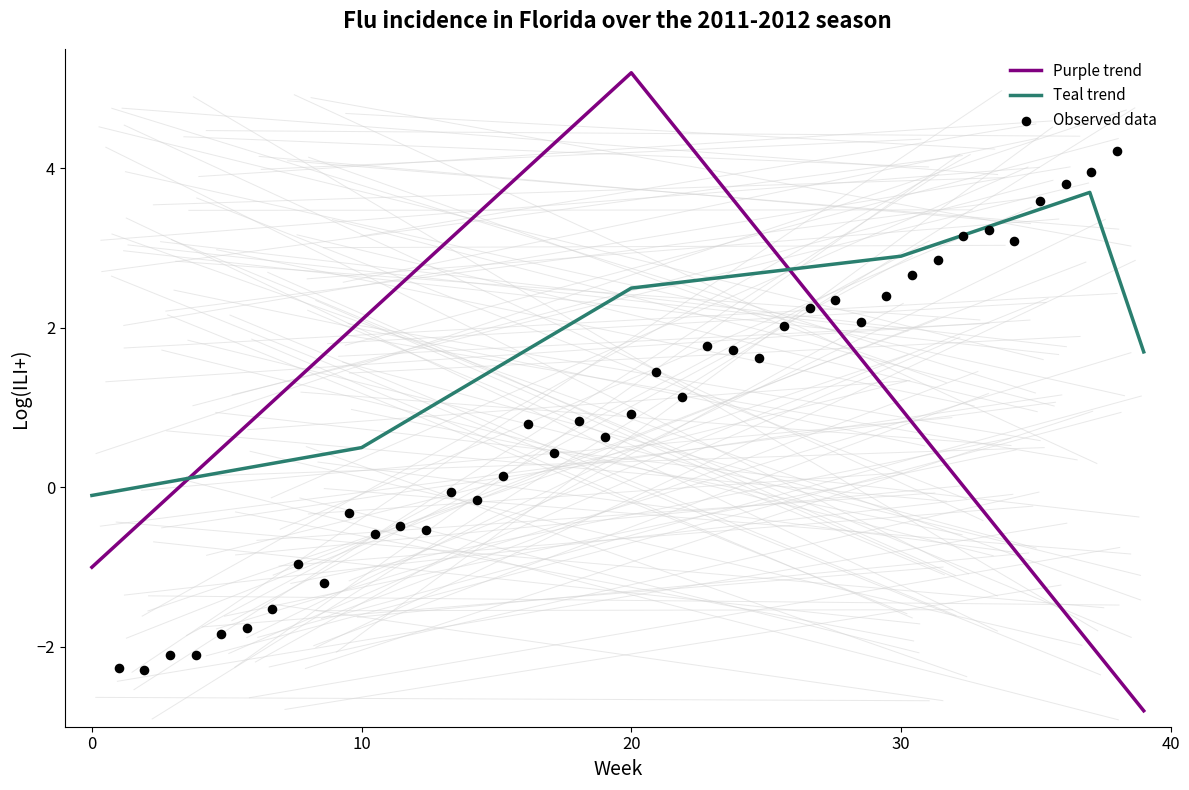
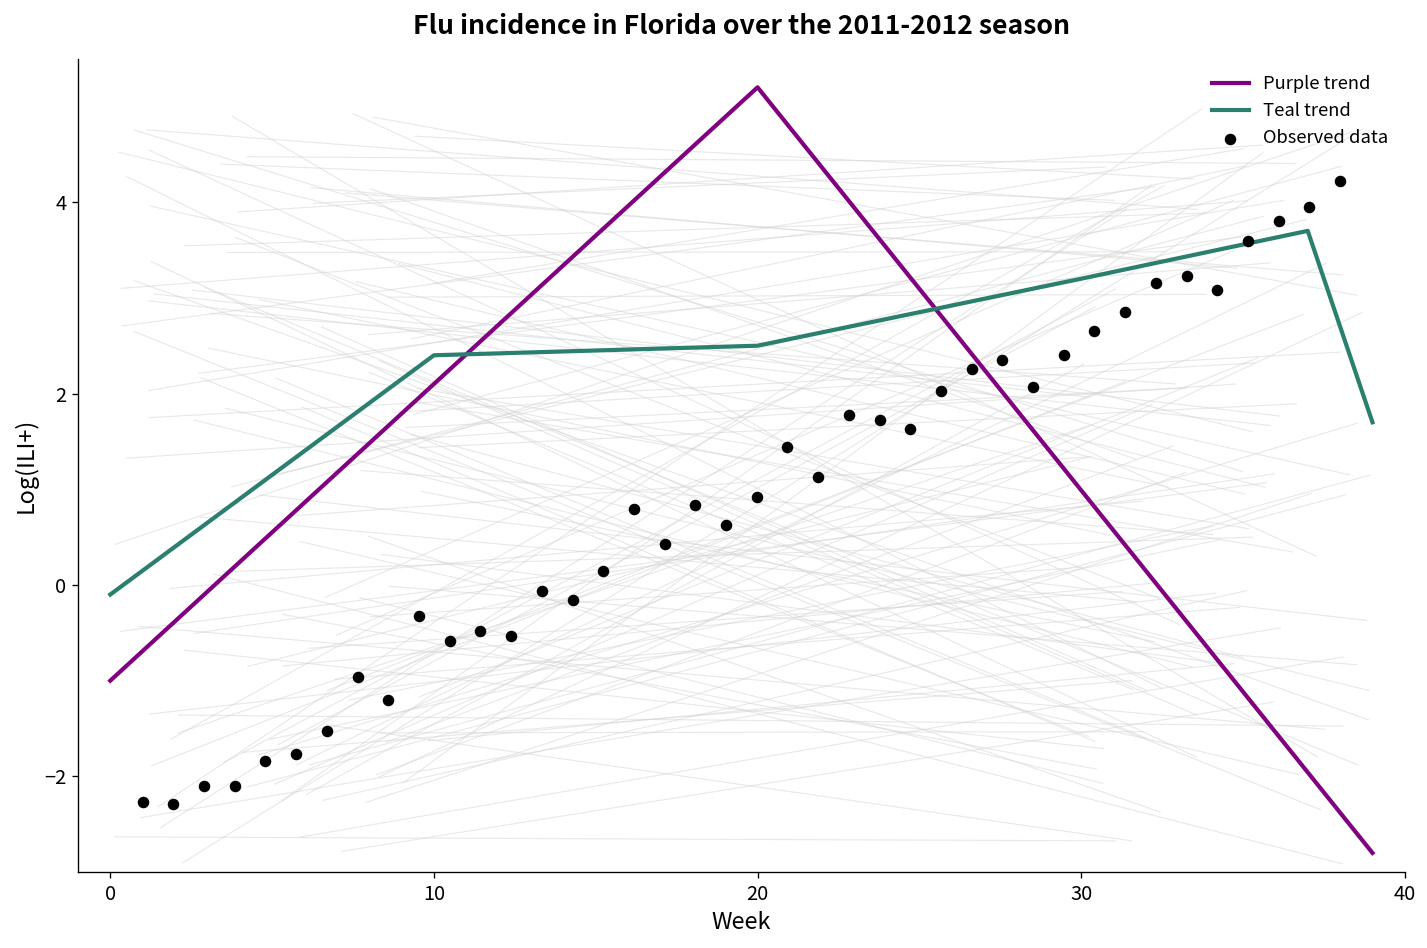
Teal trend, 10: 0.5 -> 2.4
Teal trend, 30: 2.9 -> 3.2
